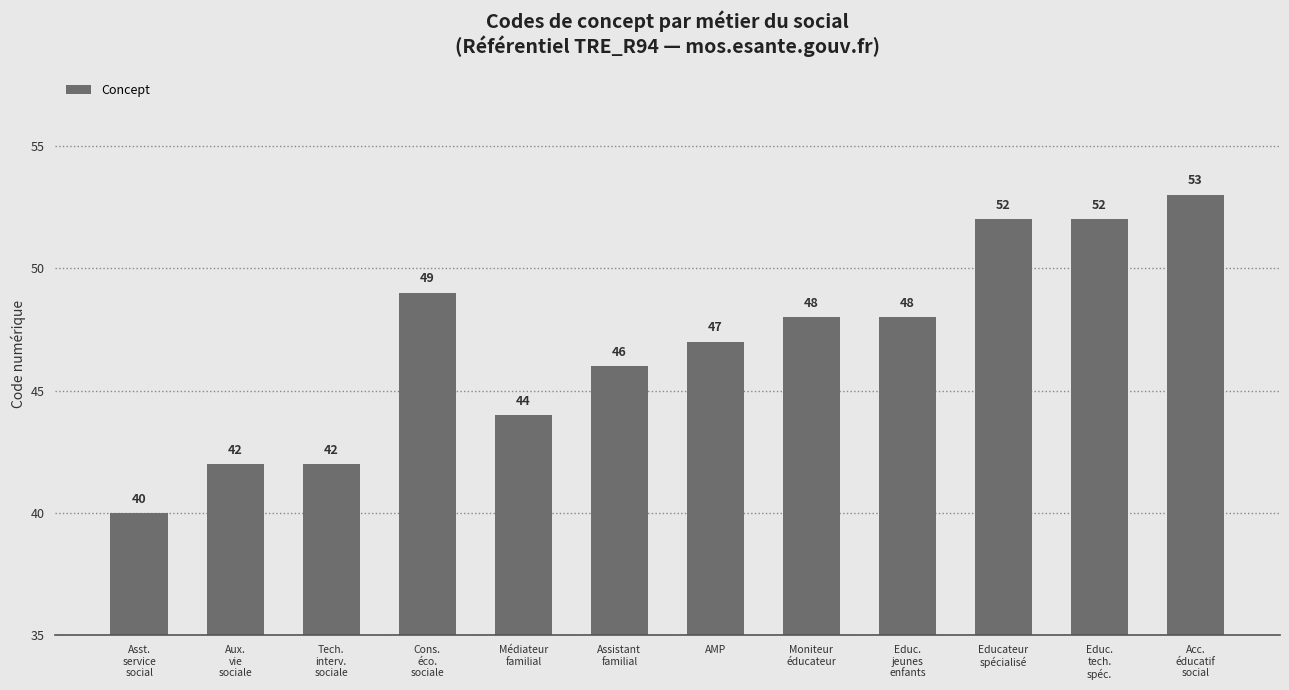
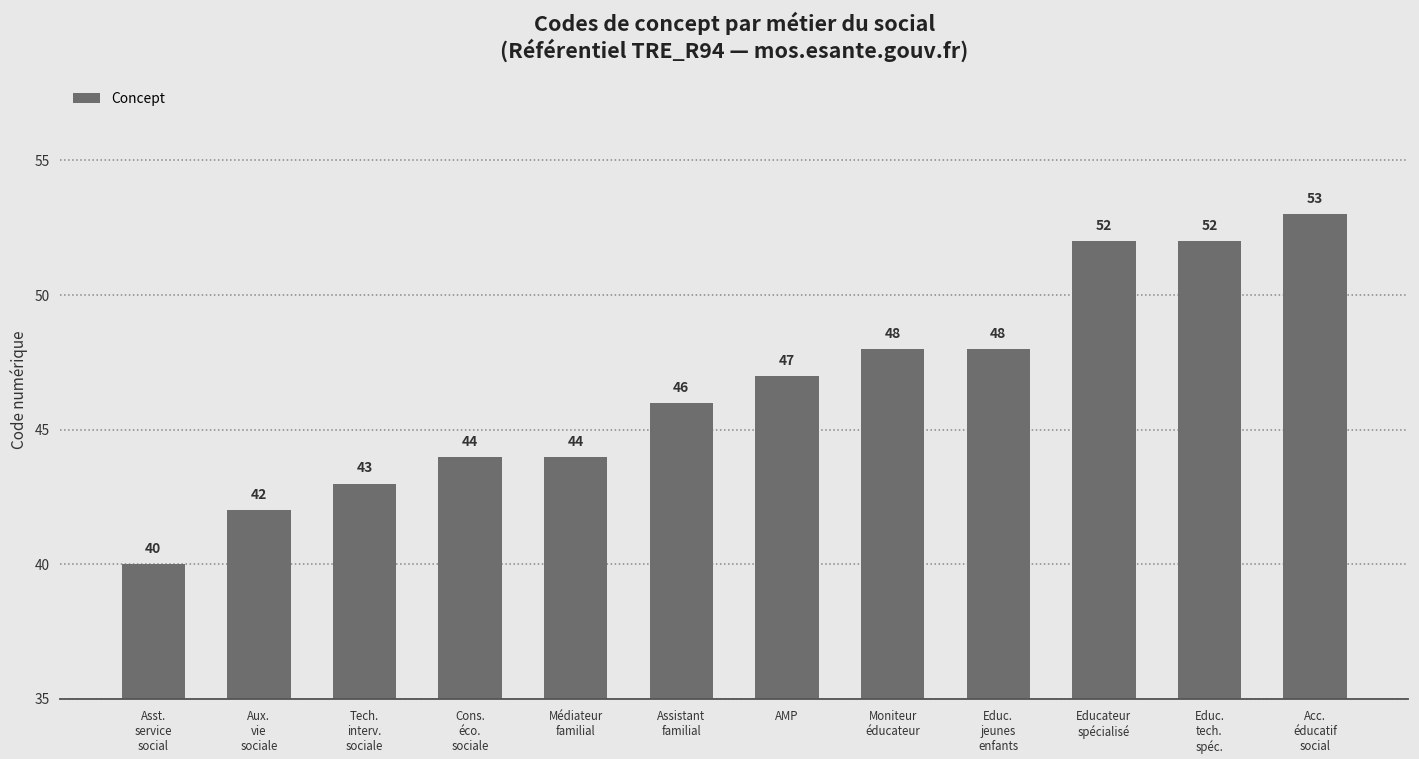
Tech. interv. sociale: 42 -> 43
Cons. éco. sociale: 49 -> 44
